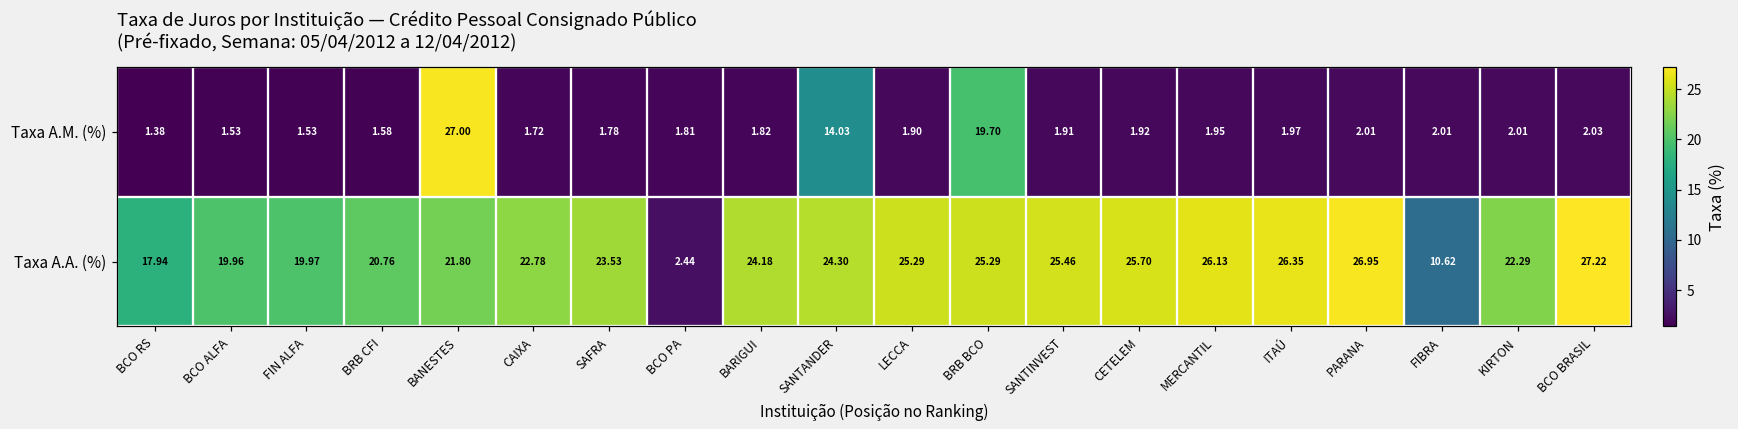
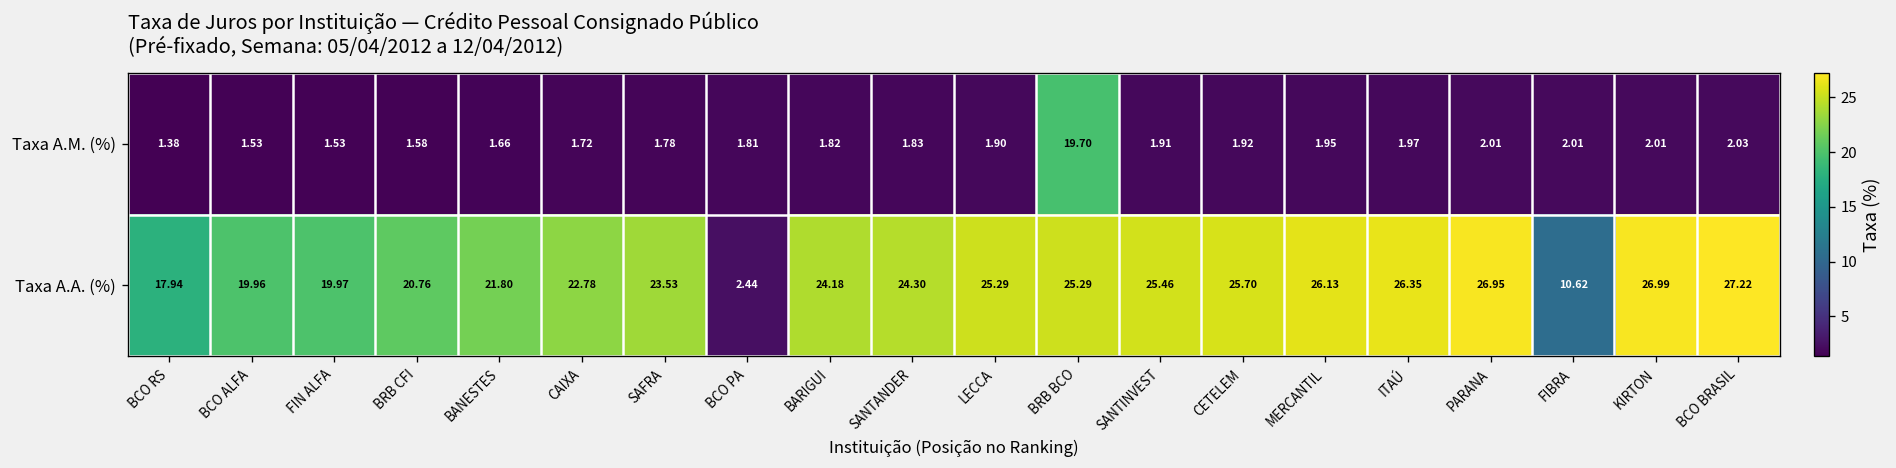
Taxa A.M. (%), BANESTES: 27.00 -> 1.66
Taxa A.M. (%), SANTANDER: 14.03 -> 1.83
Taxa A.A. (%), KIRTON: 22.29 -> 26.99
